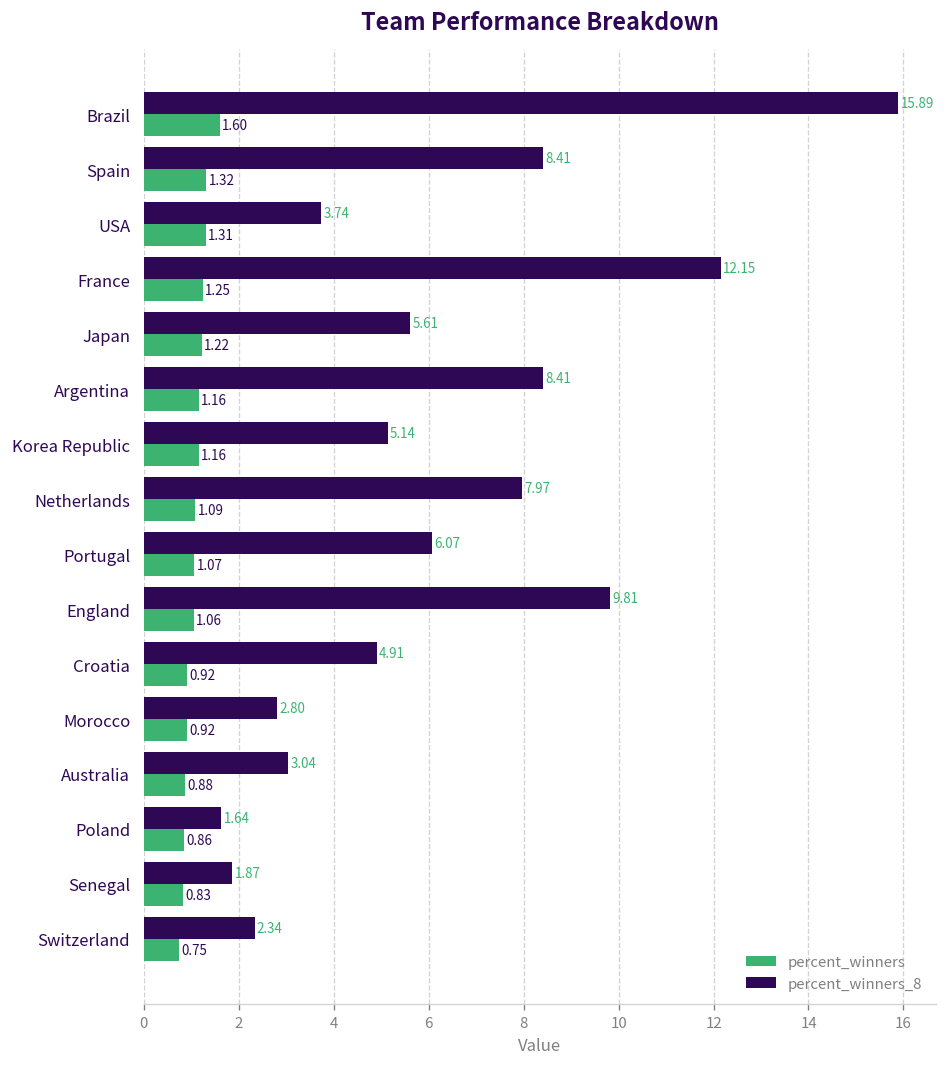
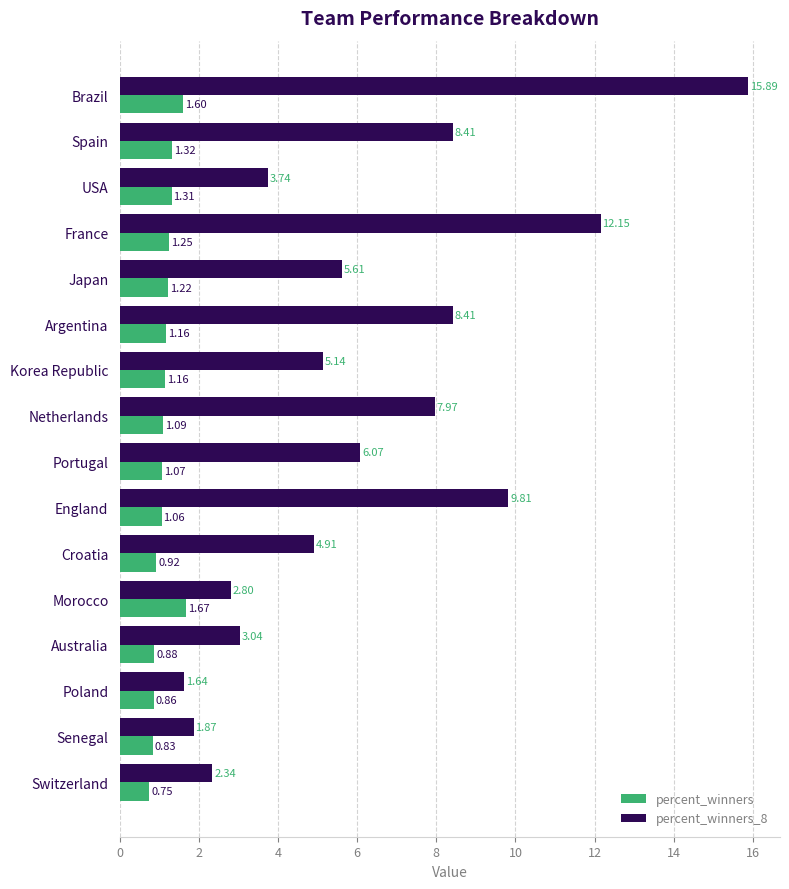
percent_winners, Morocco: 0.92 -> 1.67
